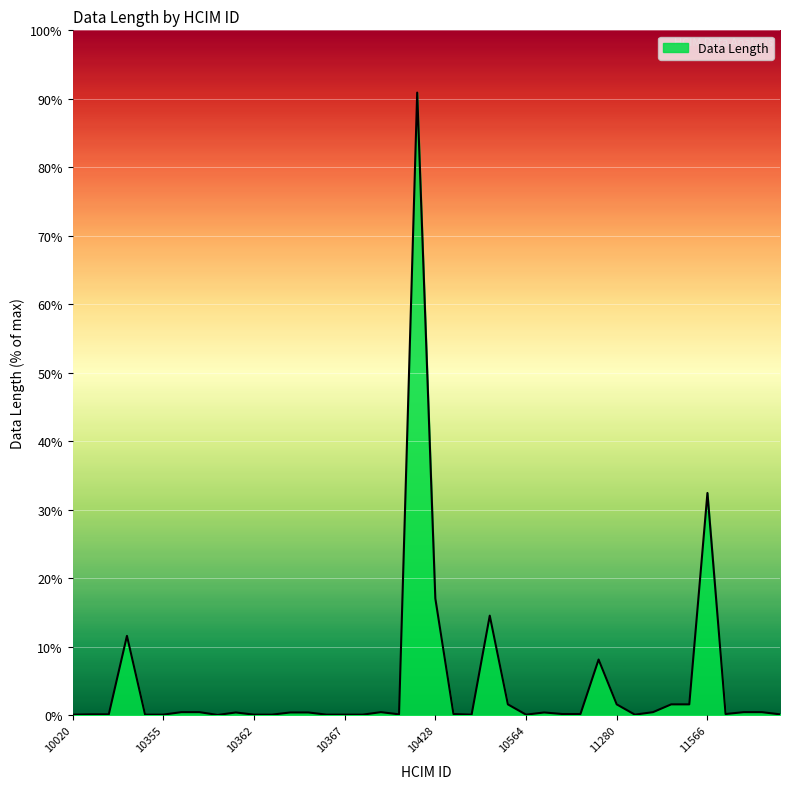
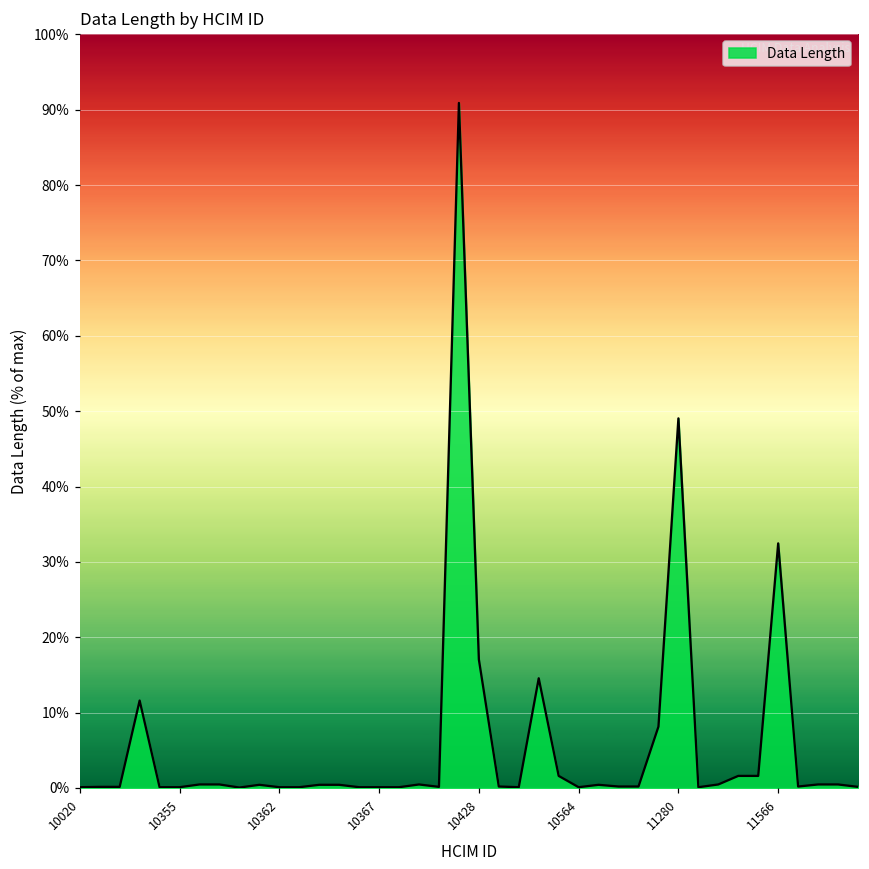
11280: 2% -> 49%
